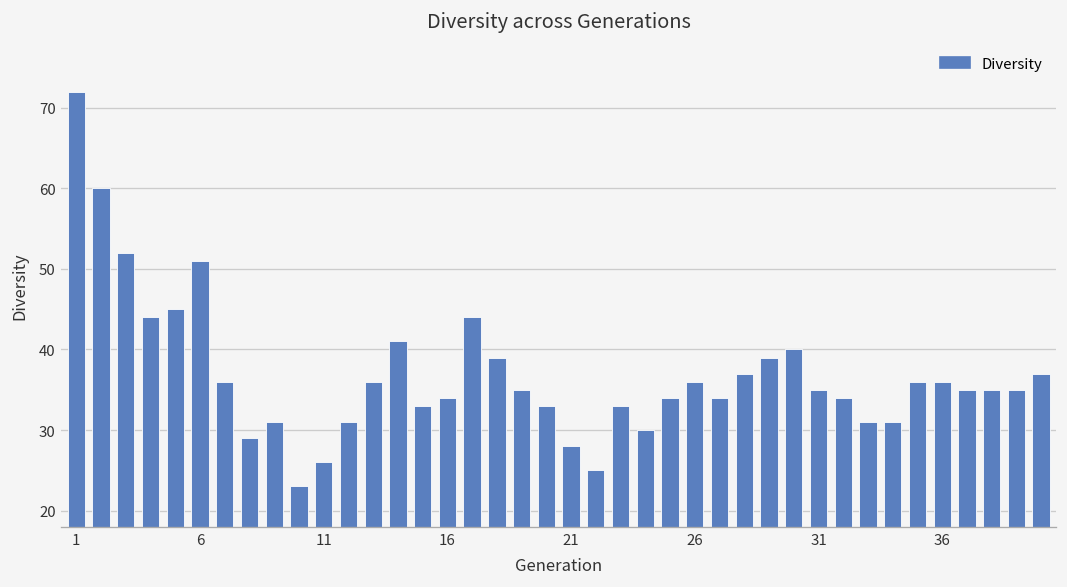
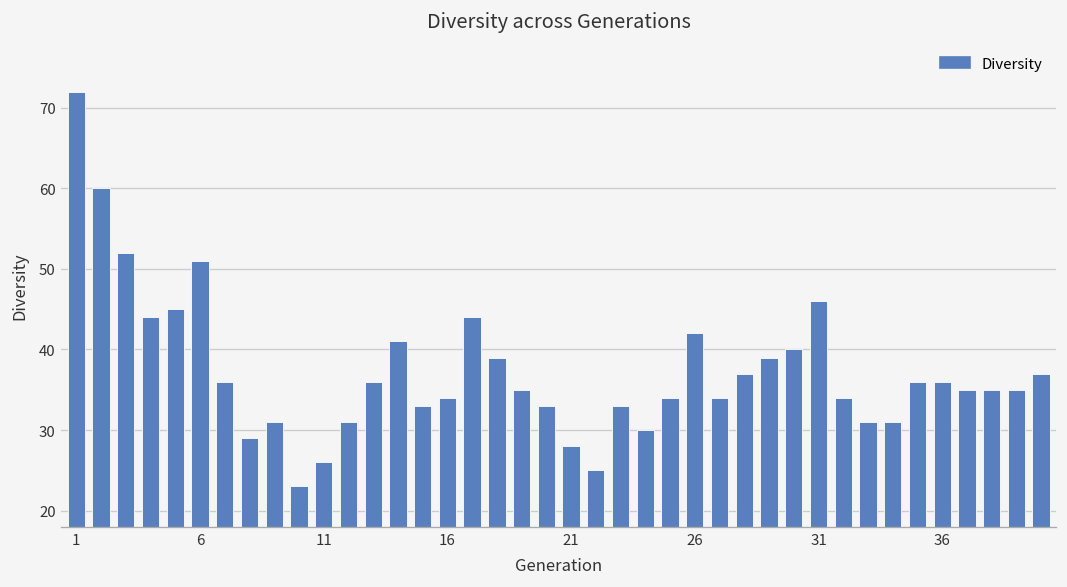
26: 36 -> 42
31: 35 -> 46
